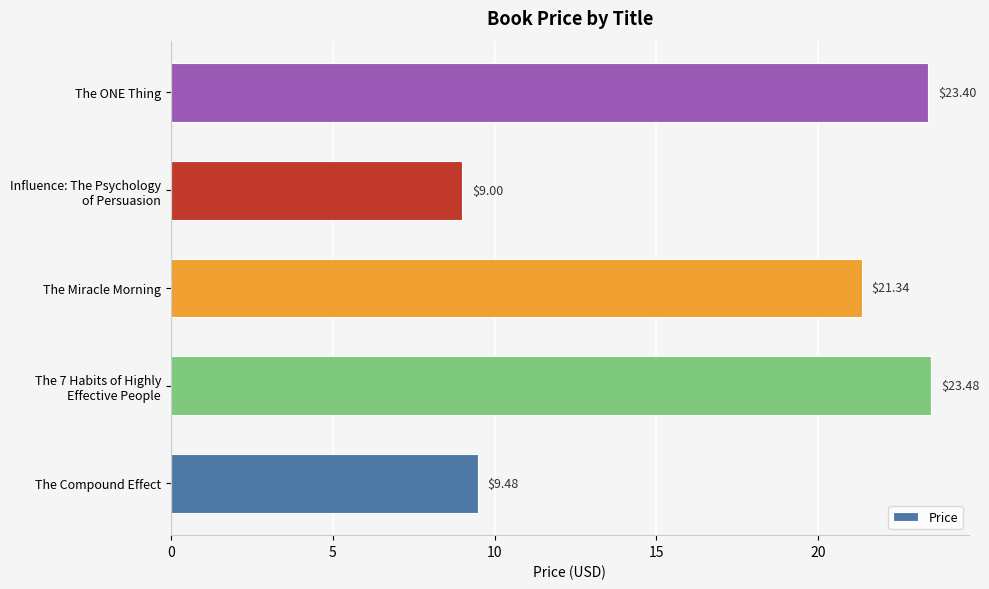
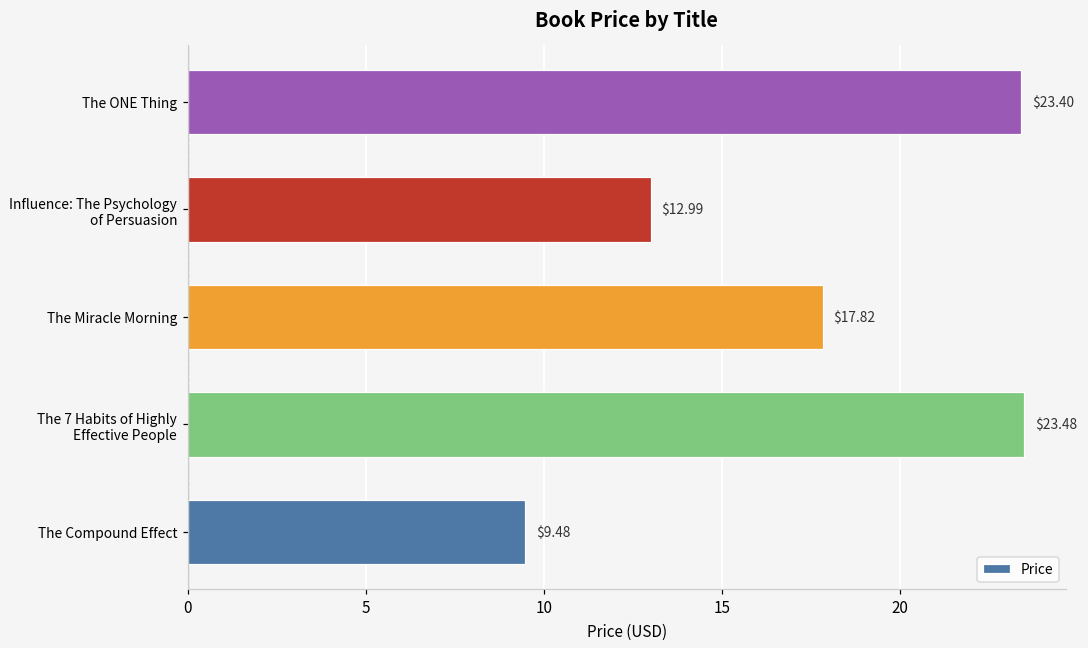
Influence: The Psychology of Persuasion: $9.00 -> $12.99
The Miracle Morning: $21.34 -> $17.82
